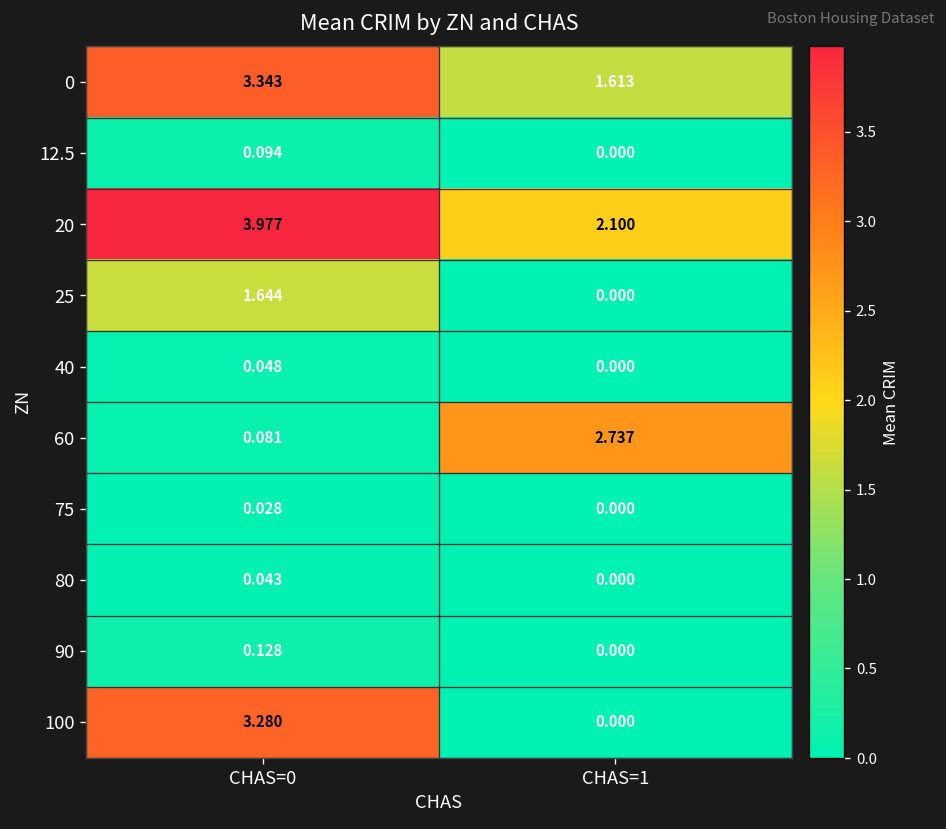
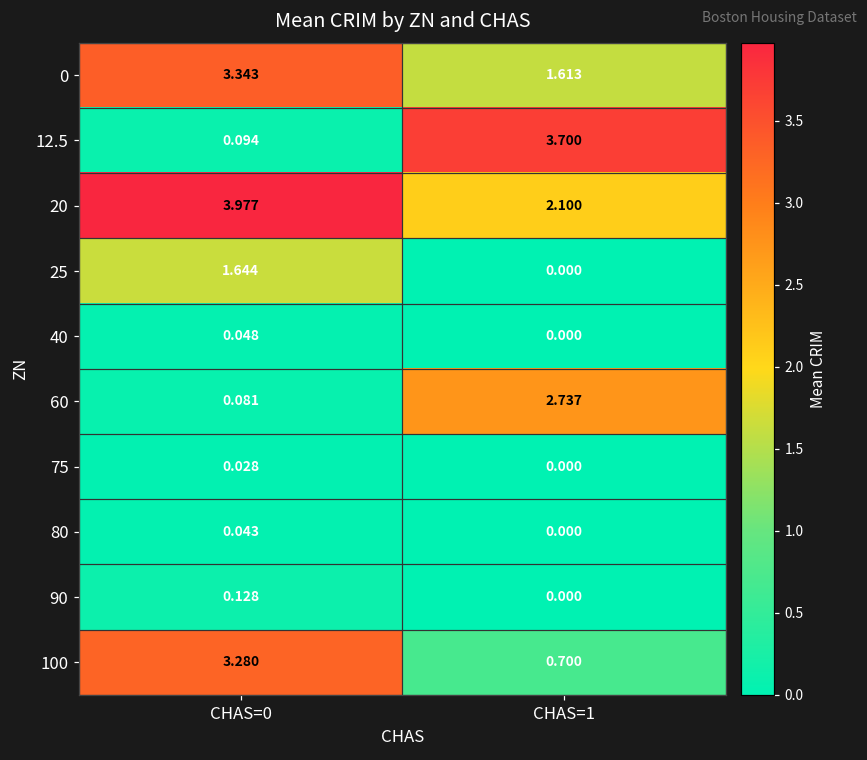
12.5, CHAS=1: 0.000 -> 3.700
100, CHAS=1: 0.000 -> 0.700
